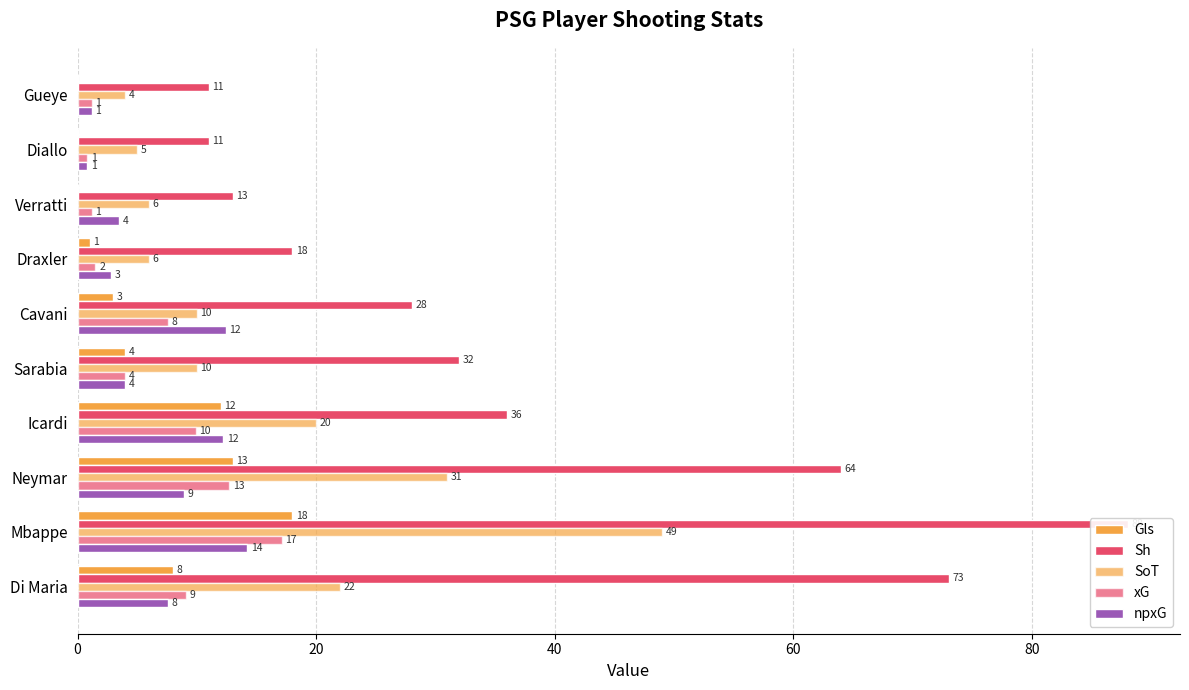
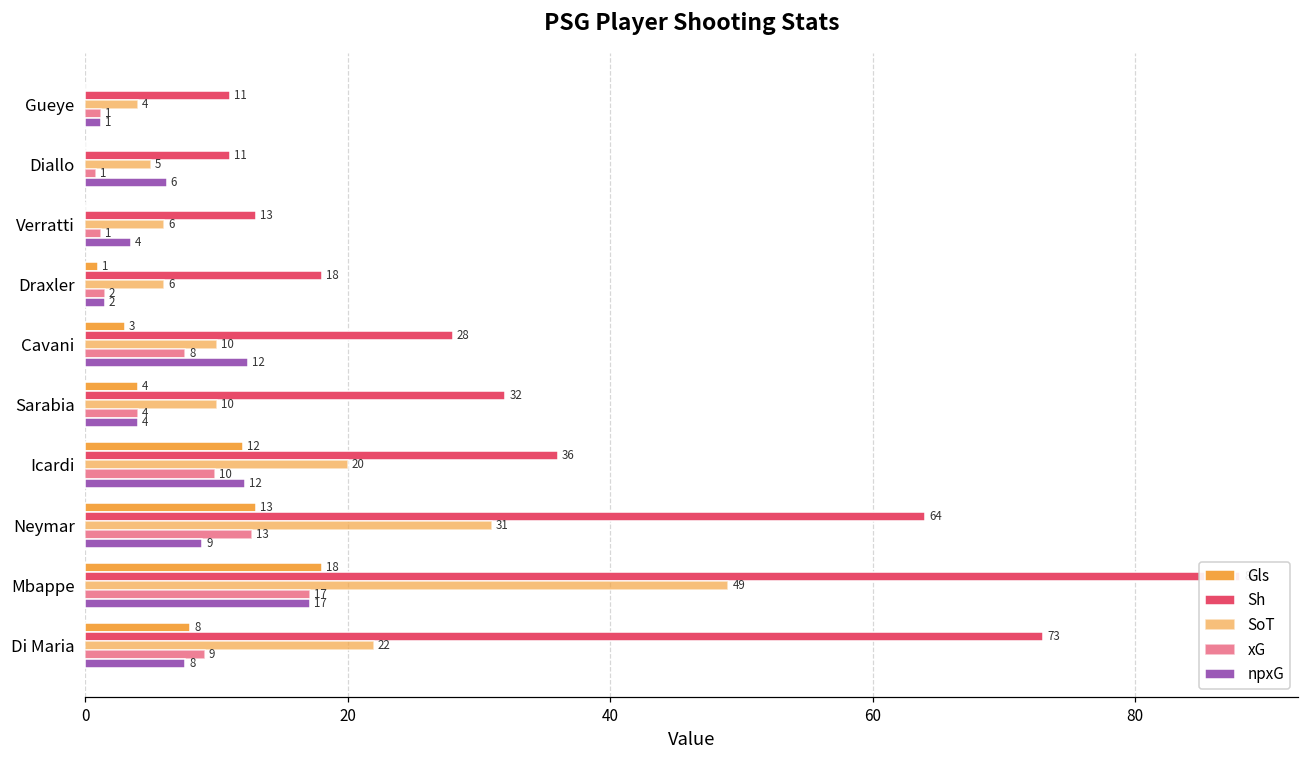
npxG, Diallo: 1 -> 6
npxG, Draxler: 3 -> 2
npxG, Mbappe: 14 -> 17
